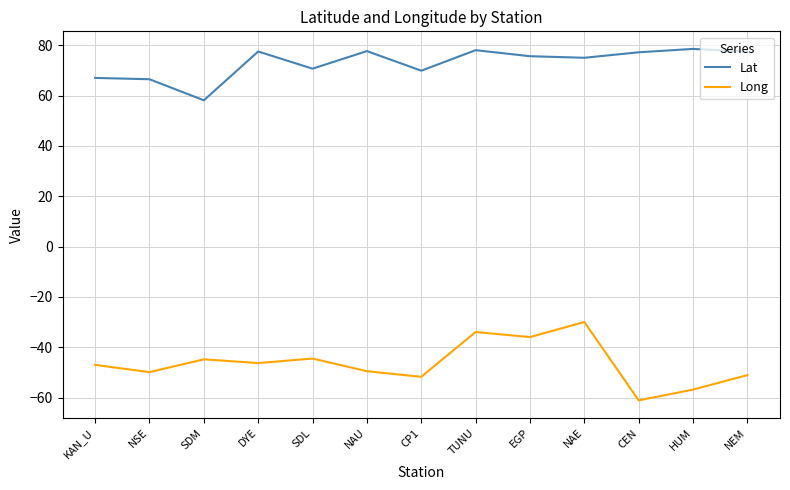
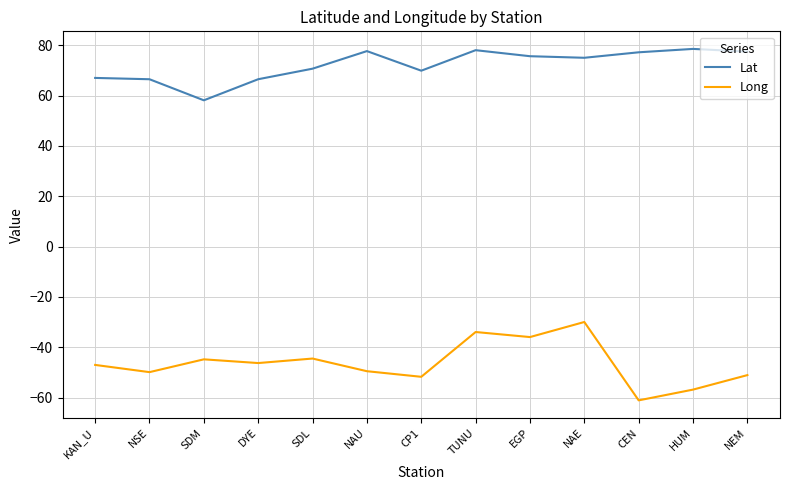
Lat, DYE: 77 -> 66
